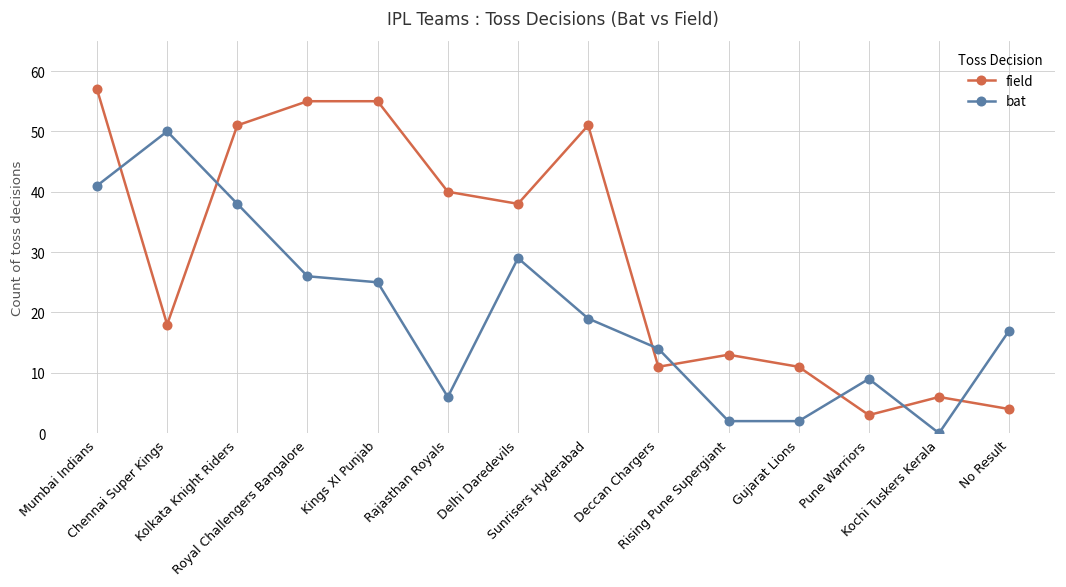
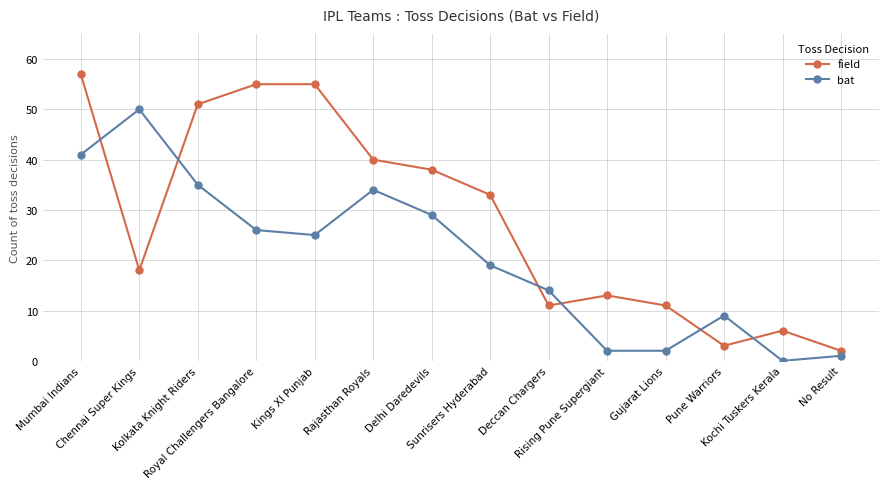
bat, Kolkata Knight Riders: 38 -> 35
bat, Rajasthan Royals: 6 -> 34
field, Sunrisers Hyderabad: 51 -> 33
field, No Result: 4 -> 2
bat, No Result: 17 -> 1
